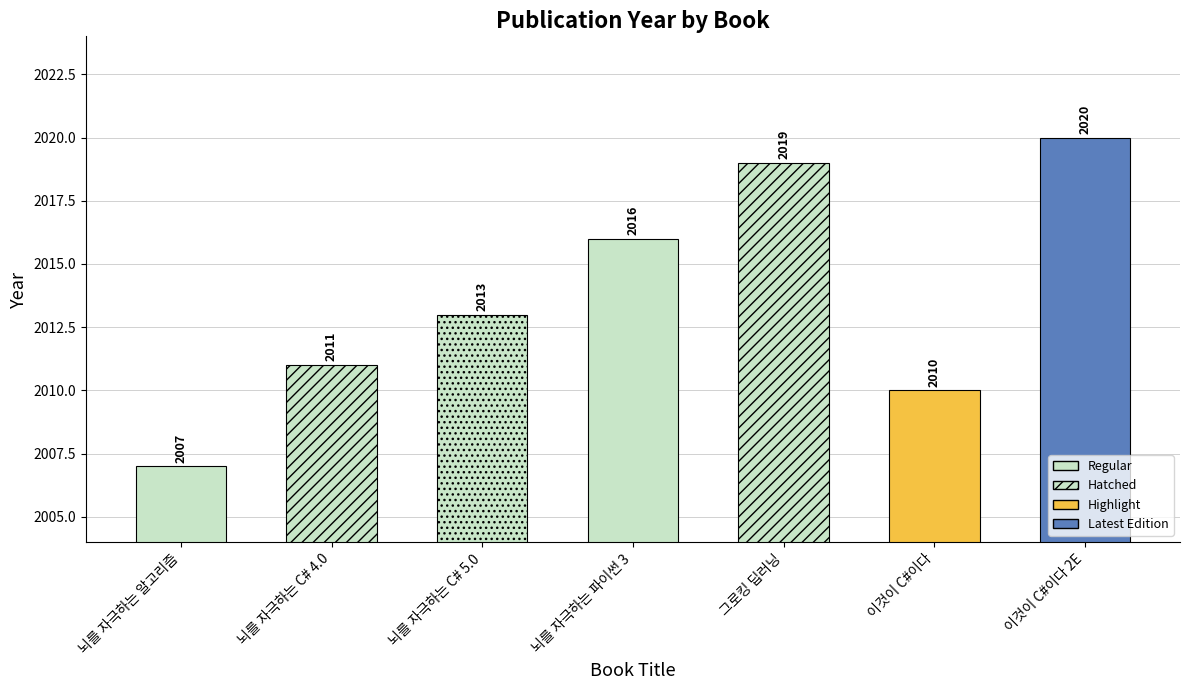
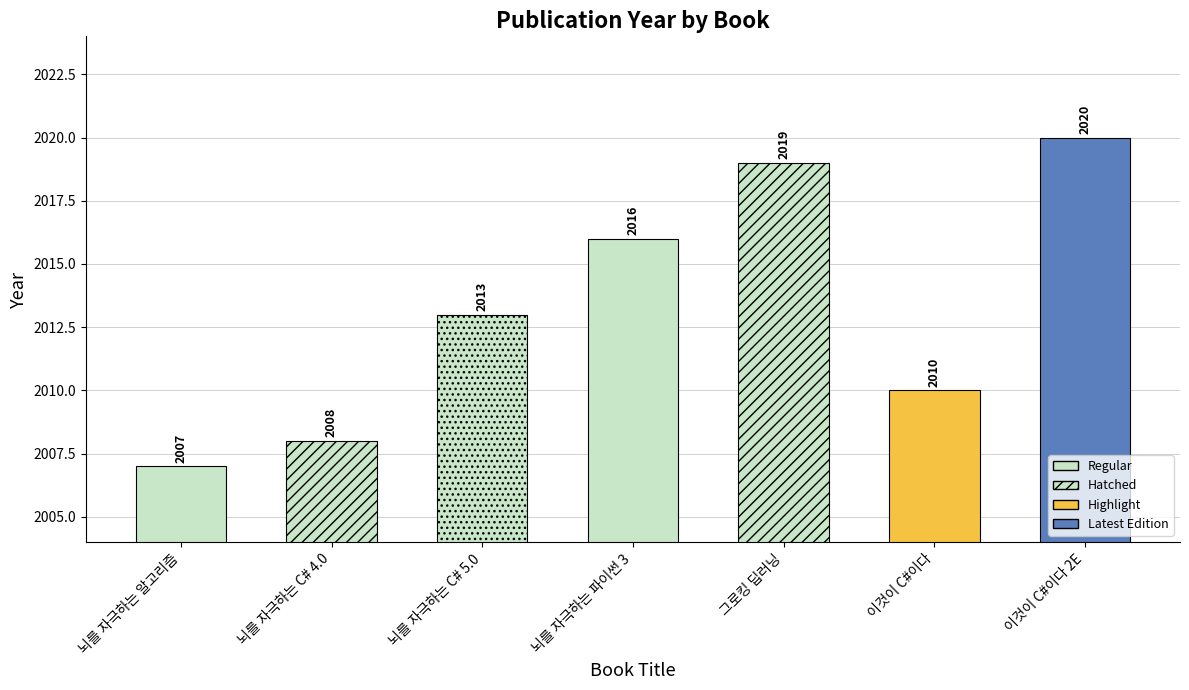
뇌를 자극하는 C# 4.0: 2011 -> 2008
